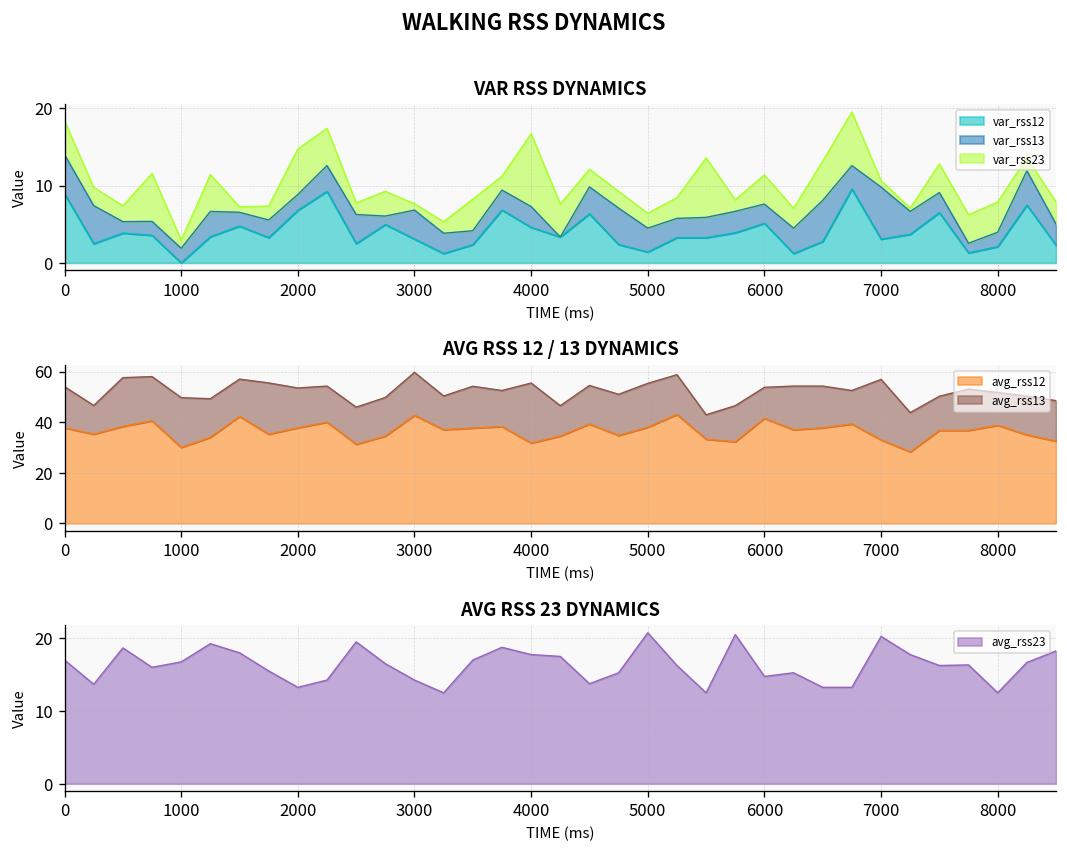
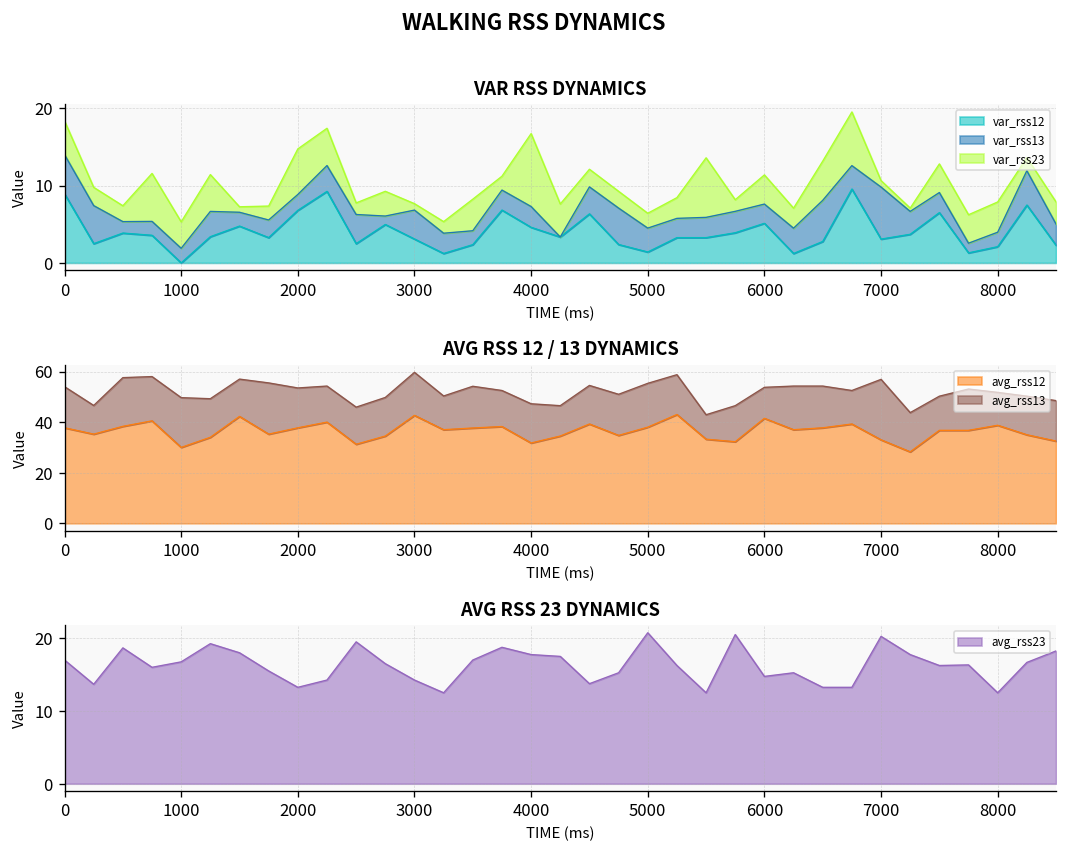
VAR RSS DYNAMICS, var_rss23, 1000: 1 -> 3
AVG RSS 12 / 13 DYNAMICS, avg_rss13, 4000: 24 -> 16
